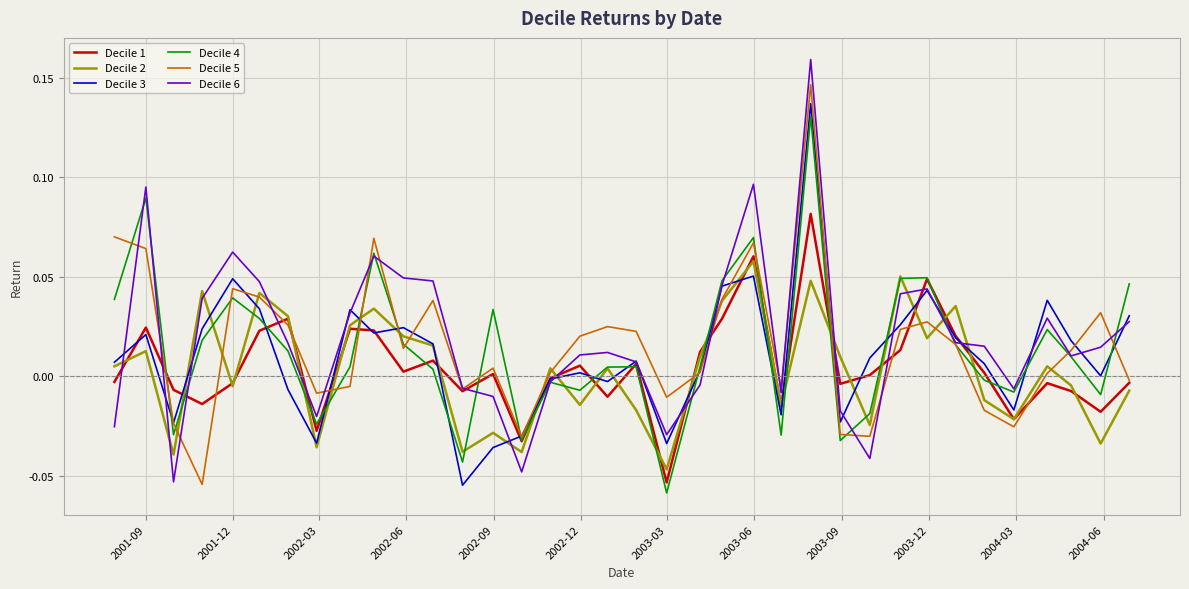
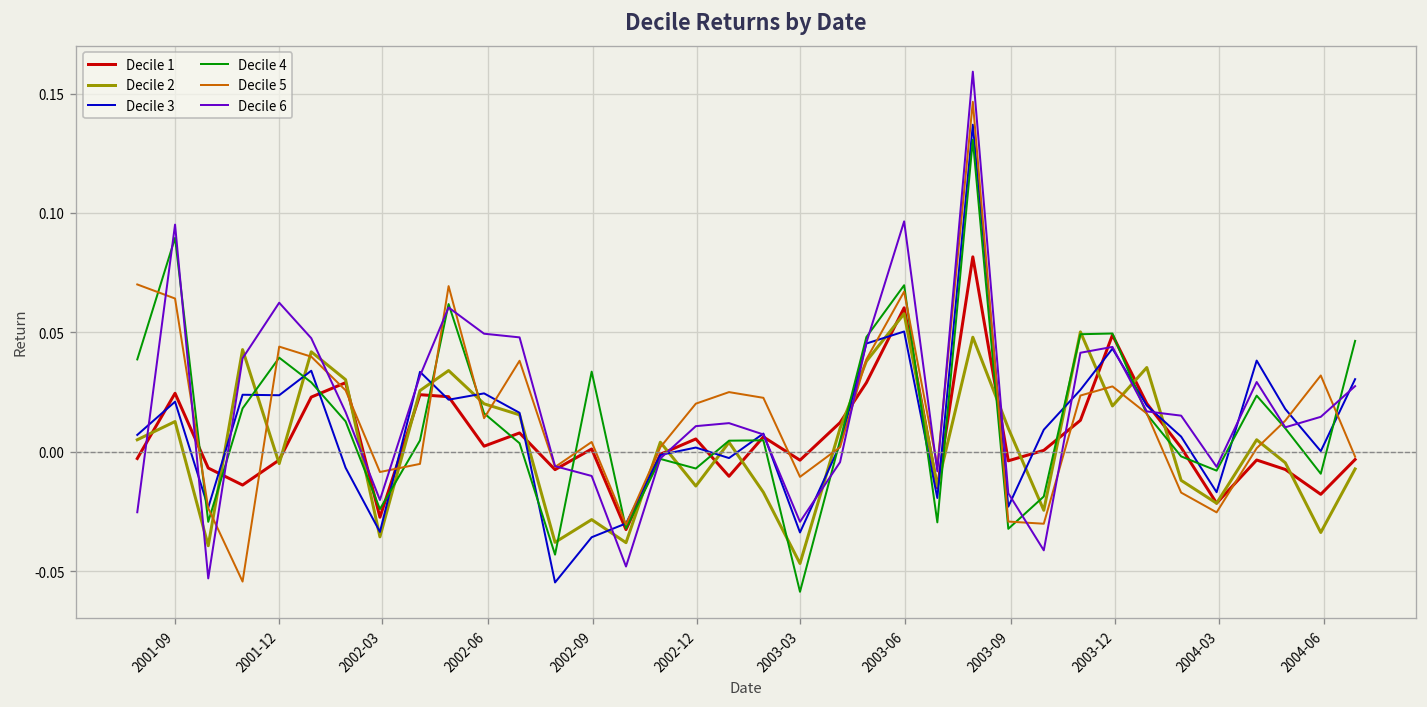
Decile 3, 2001-12: 0.049 -> 0.024
Decile 1, 2003-03: -0.053 -> -0.004
